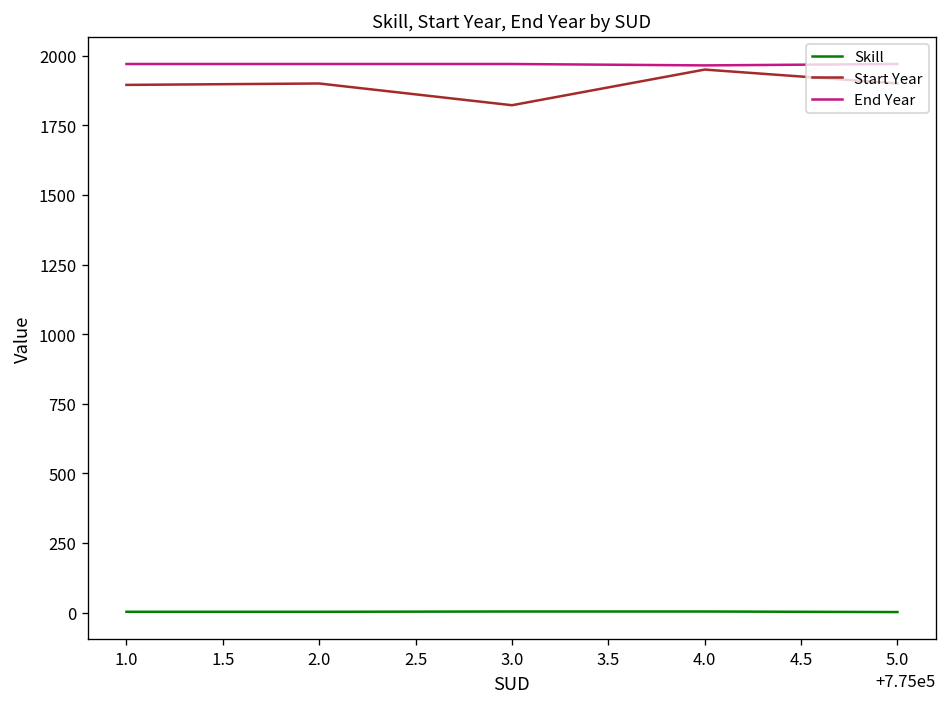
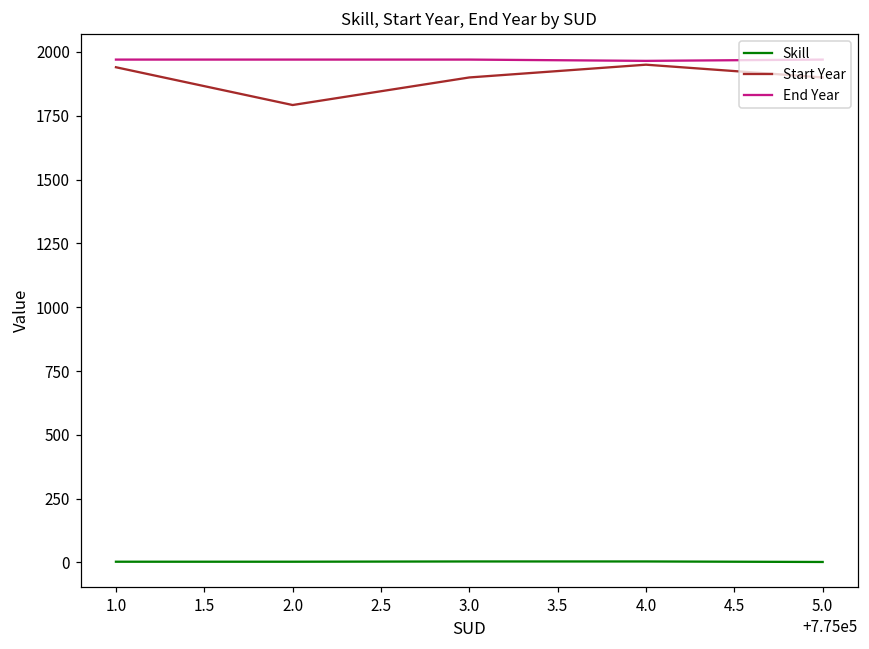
Start Year, 1.0: 1900 -> 1940
Start Year, 2.0: 1900 -> 1790
Start Year, 3.0: 1820 -> 1900
